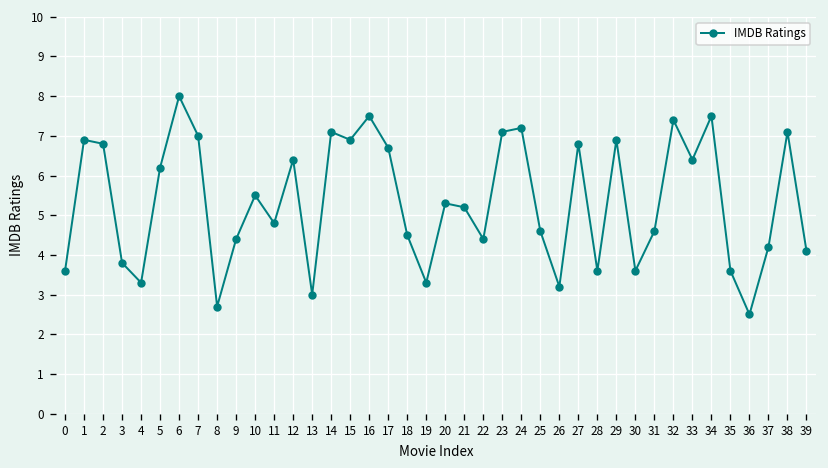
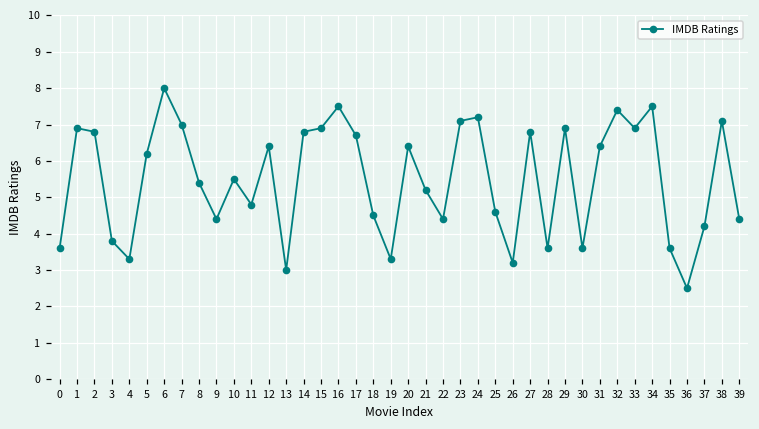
8: 2.7 -> 5.4
14: 7.1 -> 6.8
20: 5.3 -> 6.4
31: 4.6 -> 6.4
33: 6.4 -> 6.9
39: 4.1 -> 4.4
